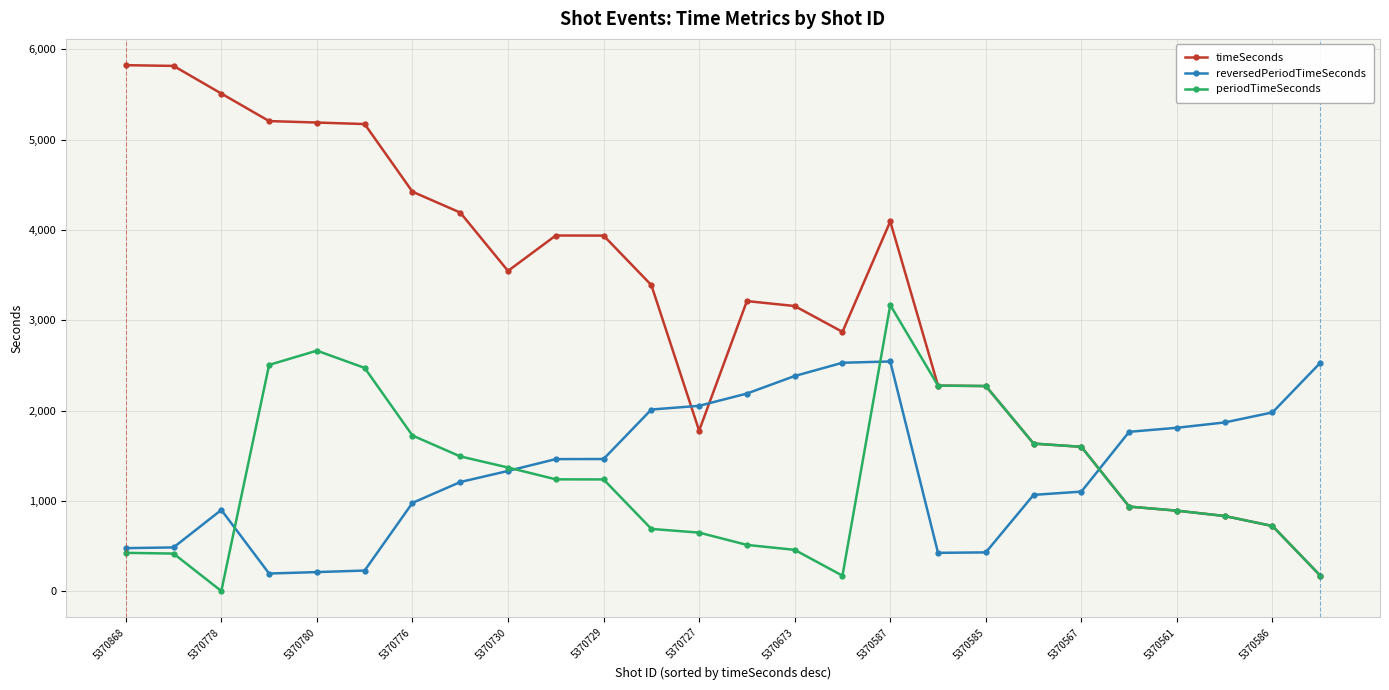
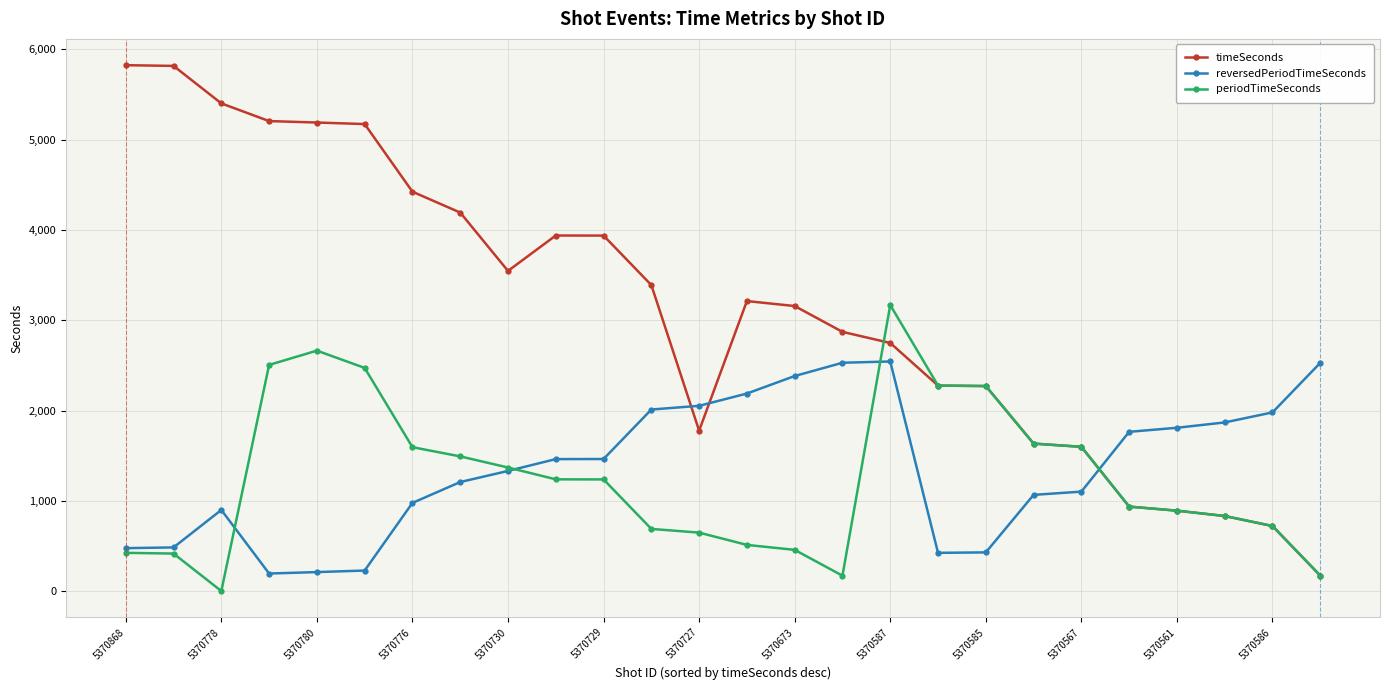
timeSeconds, 5370778: 5,500 -> 5,400
periodTimeSeconds, 5370776: 1,700 -> 1,600
timeSeconds, 5370587: 4,100 -> 2,700
